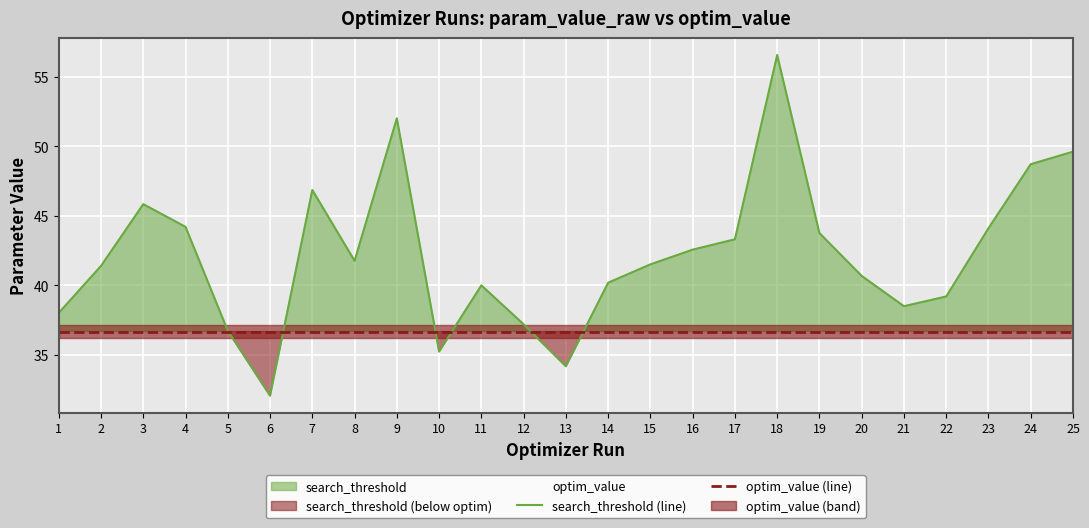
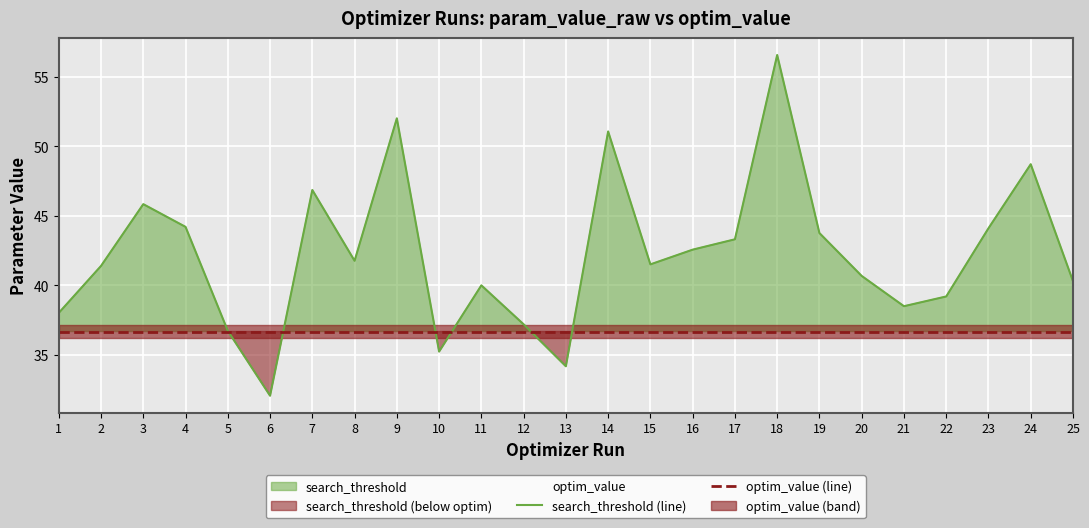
search_threshold (line), 14: 40.2 -> 51.1
search_threshold (line), 25: 49.6 -> 40.3
